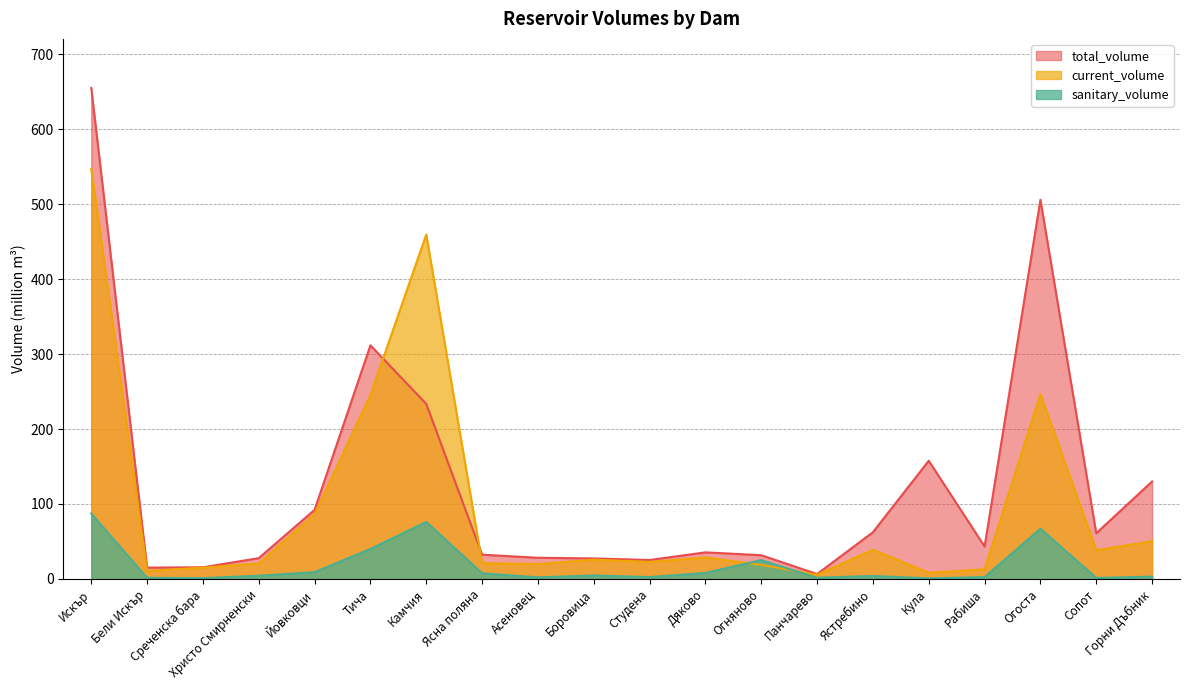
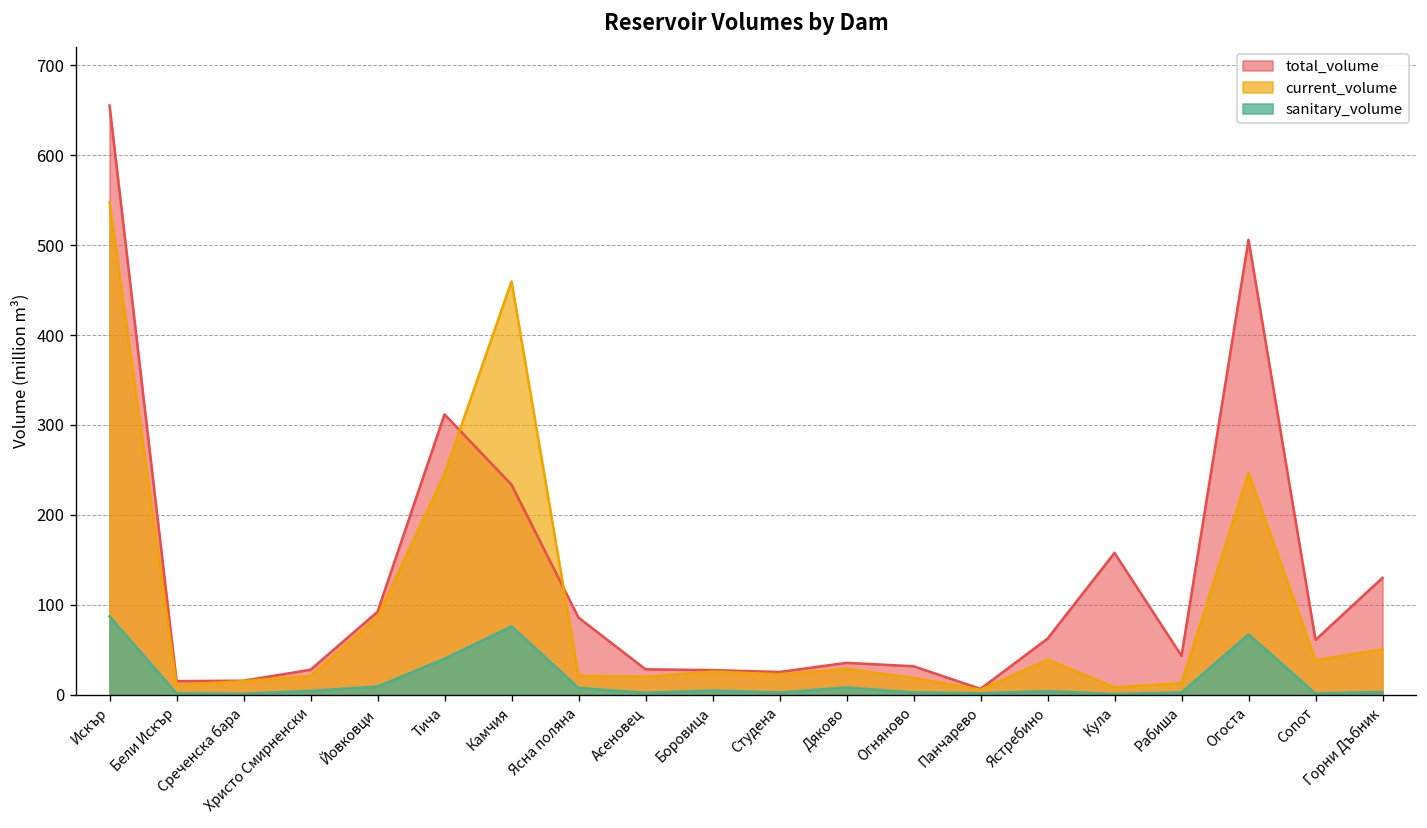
total_volume, Ясна поляна: 30 -> 90
sanitary_volume, Огняново: 30 -> 0
